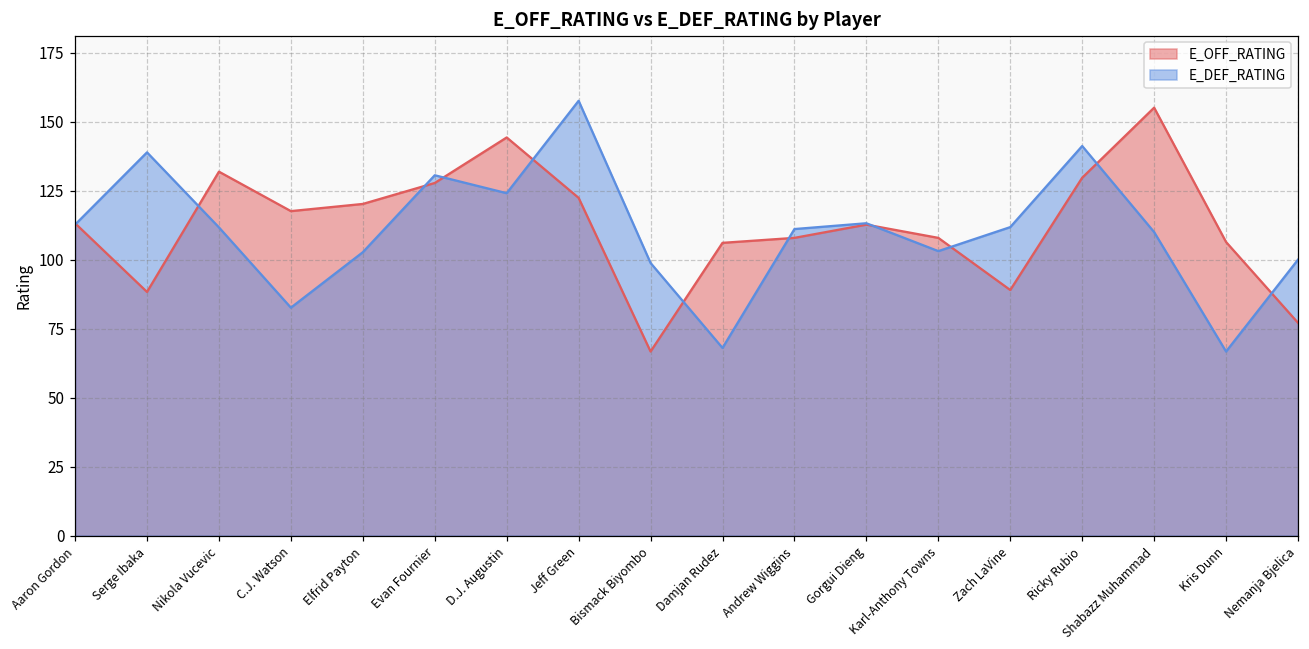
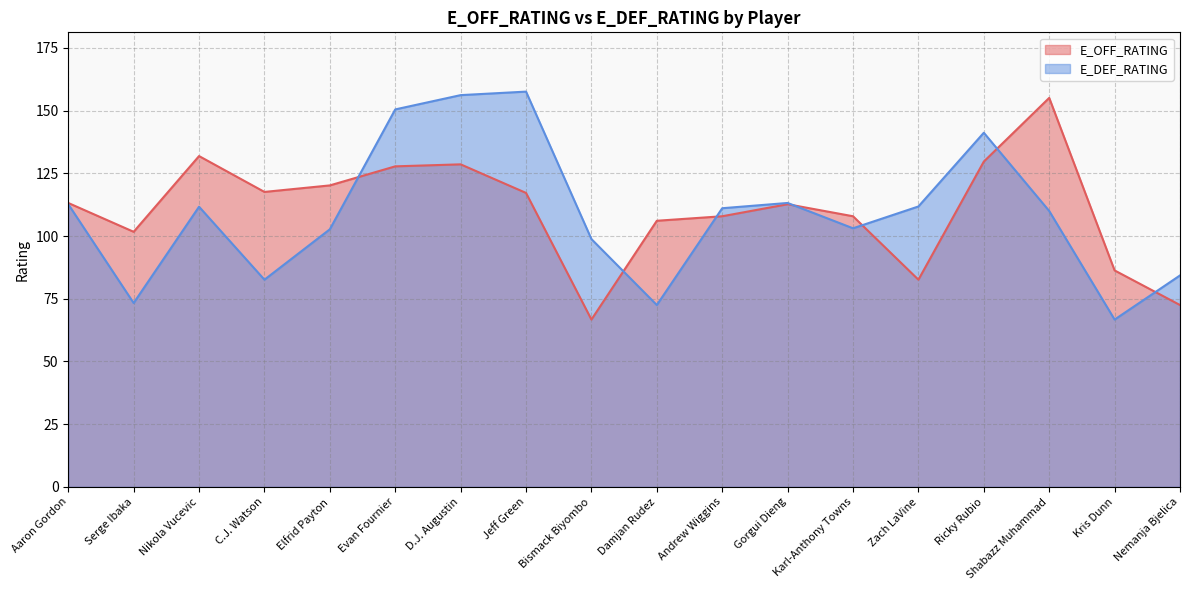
E_OFF_RATING, Serge Ibaka: 88 -> 102
E_DEF_RATING, Serge Ibaka: 139 -> 73
E_DEF_RATING, Evan Fournier: 131 -> 151
E_OFF_RATING, D.J. Augustin: 144 -> 129
E_DEF_RATING, D.J. Augustin: 124 -> 156
E_OFF_RATING, Jeff Green: 122 -> 117
E_DEF_RATING, Damjan Rudez: 68 -> 73
E_OFF_RATING, Zach LaVine: 89 -> 83
E_OFF_RATING, Kris Dunn: 106 -> 86
E_OFF_RATING, Nemanja Bjelica: 77 -> 73
E_DEF_RATING, Nemanja Bjelica: 100 -> 84
